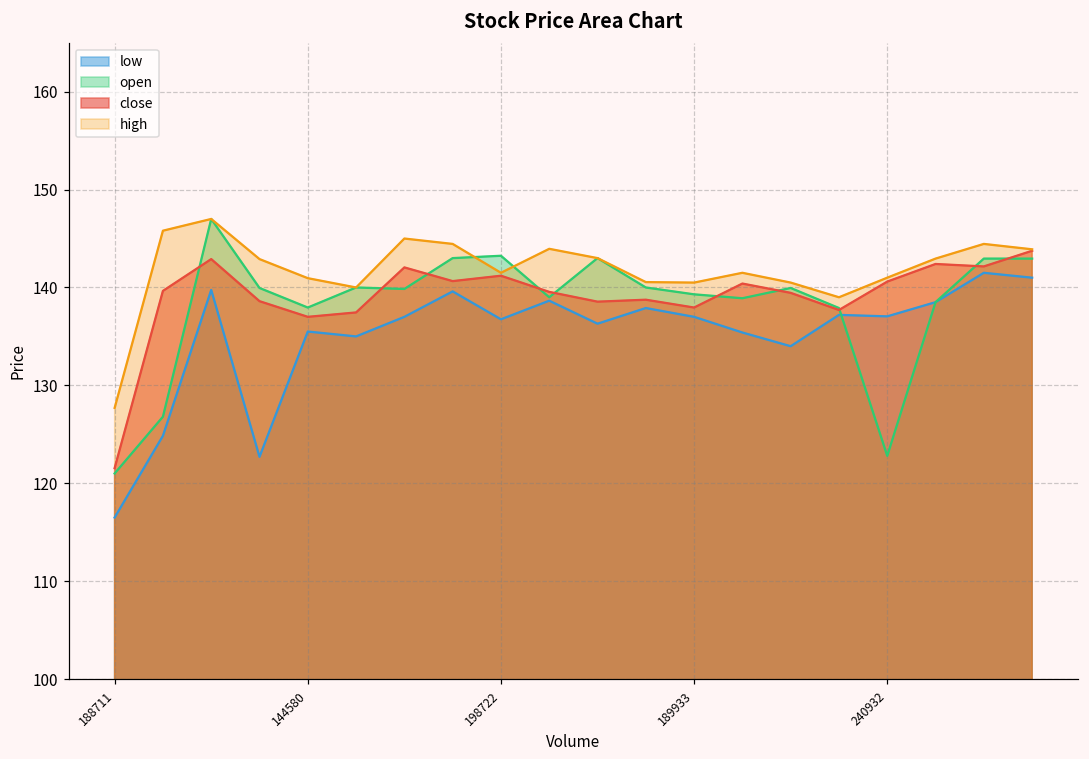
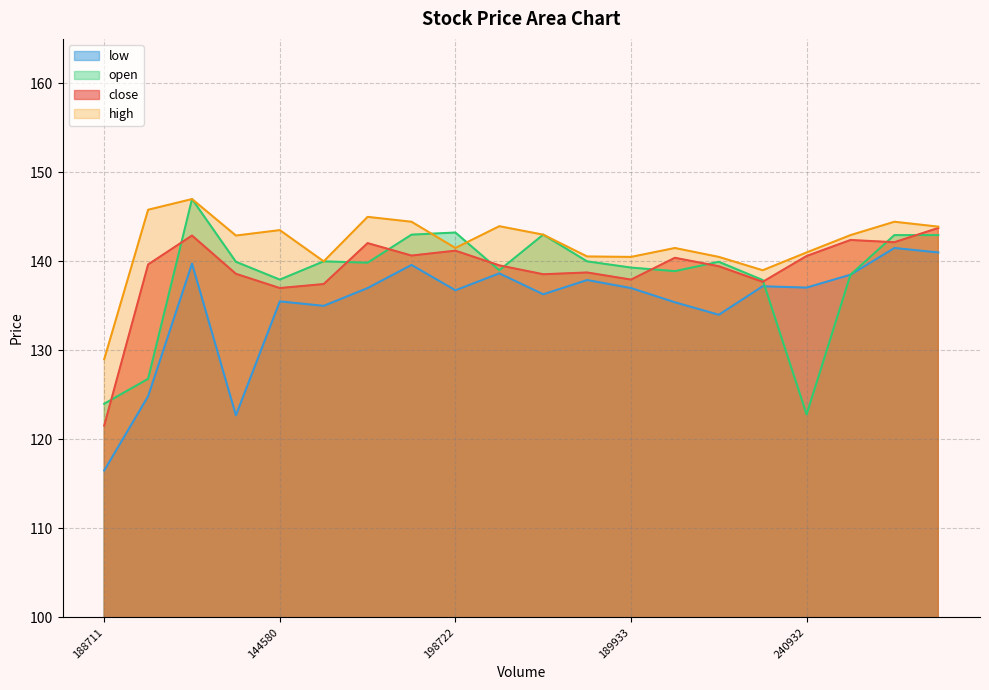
open, 188711: 121 -> 124
high, 188711: 128 -> 129
high, 144580: 141 -> 144
